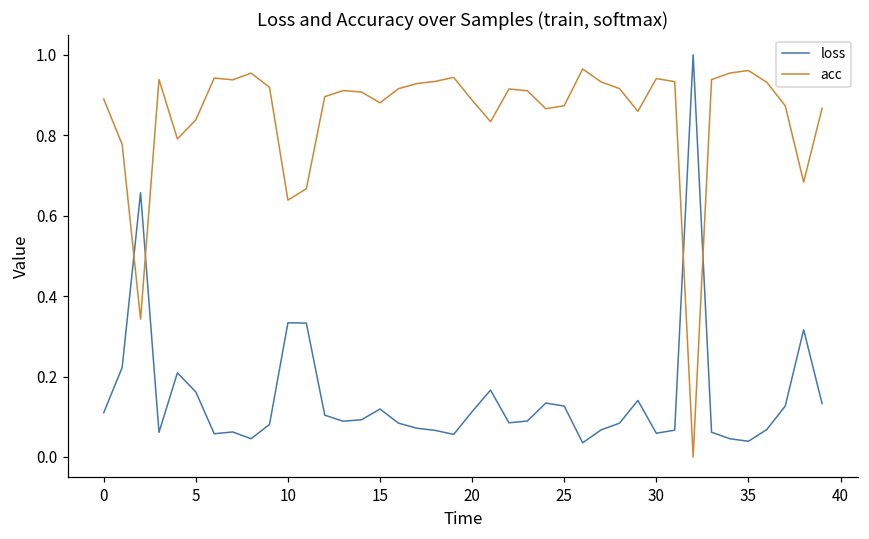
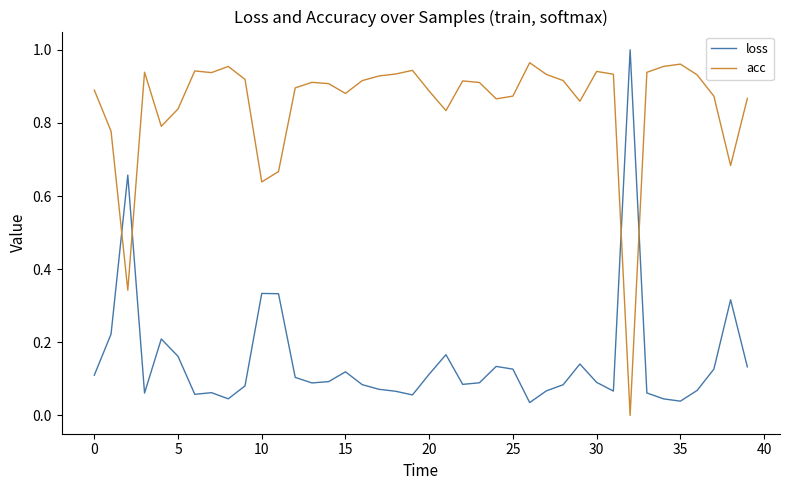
loss, 30: 0.06 -> 0.09
